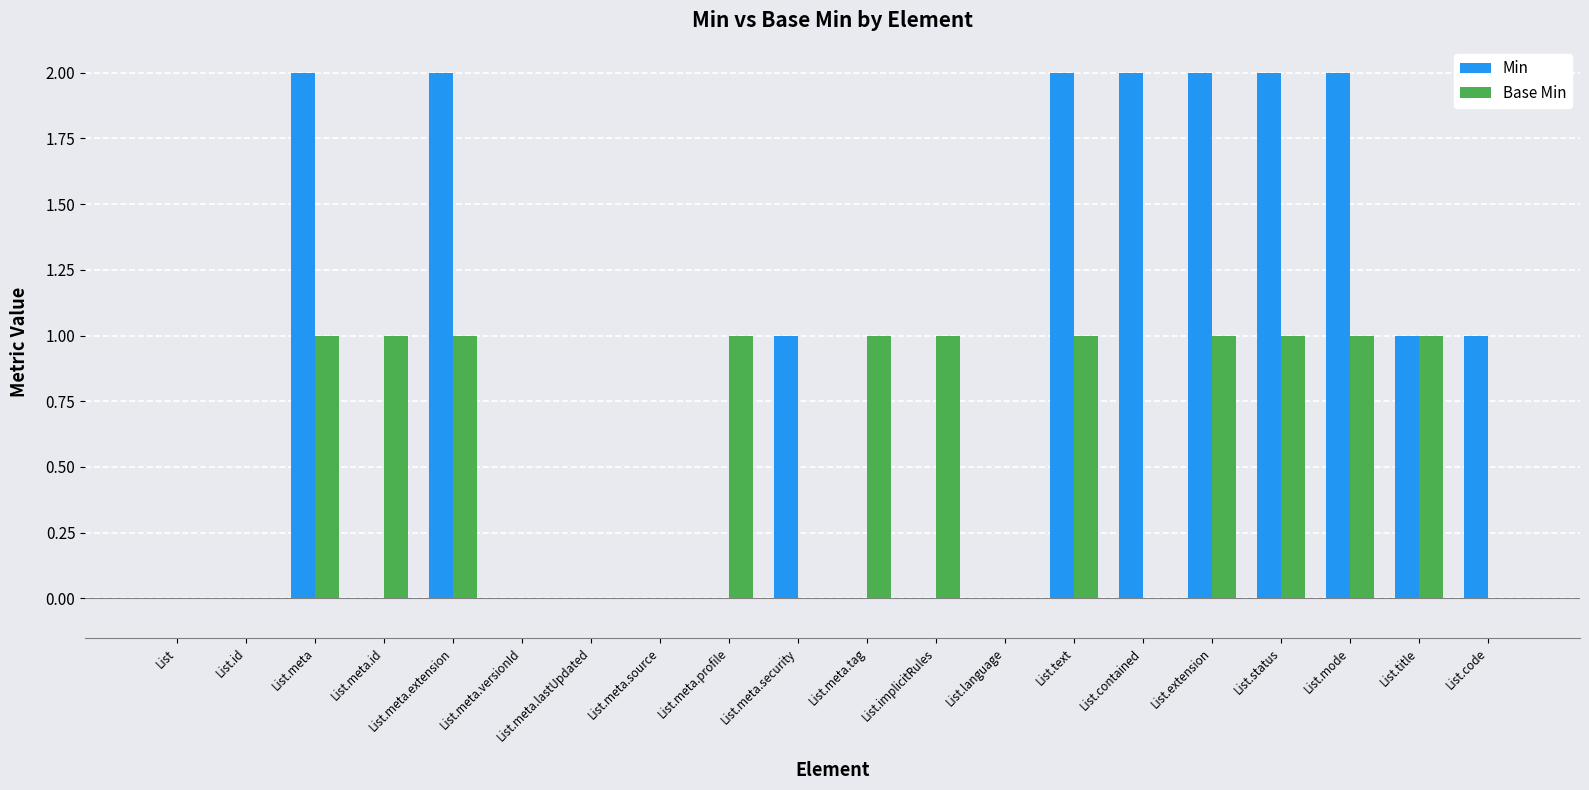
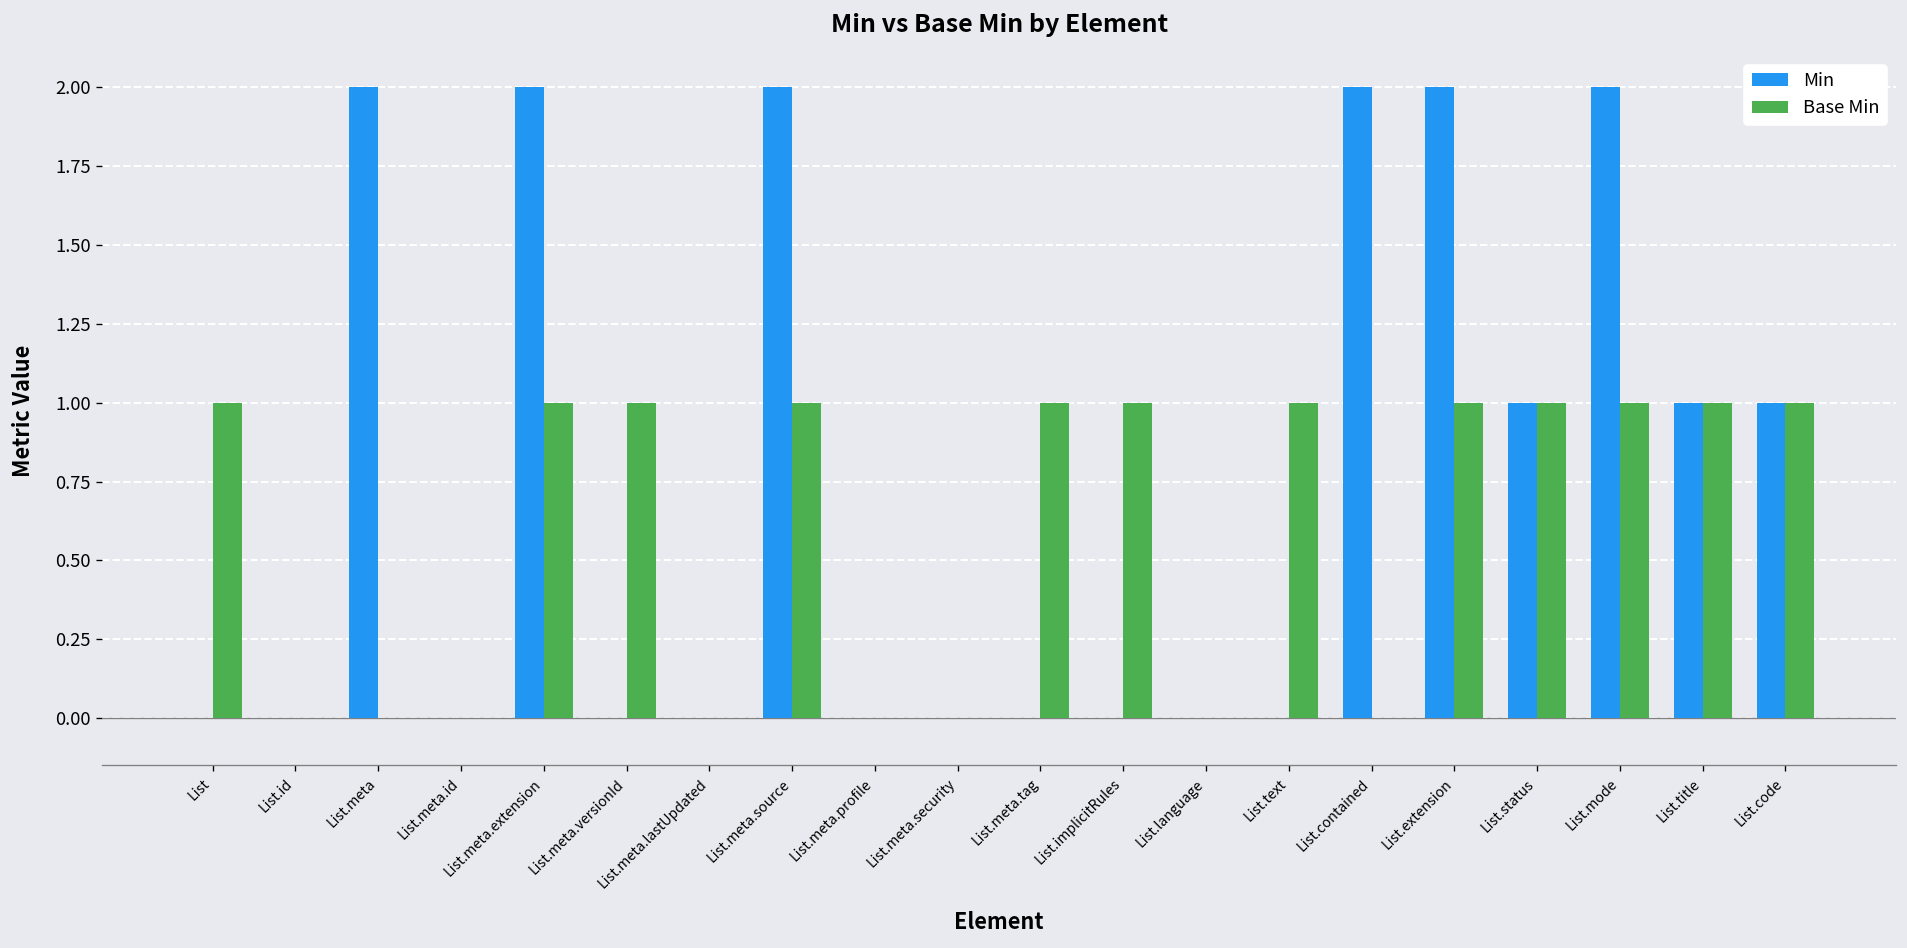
Base Min, List: 0 -> 1
Base Min, List.meta: 1 -> 0
Base Min, List.meta.id: 1 -> 0
Base Min, List.meta.versionId: 0 -> 1
Min, List.meta.source: 0 -> 2
Base Min, List.meta.source: 0 -> 1
Base Min, List.meta.profile: 1 -> 0
Min, List.meta.security: 1 -> 0
Min, List.text: 2 -> 0
Min, List.status: 2 -> 1
Base Min, List.code: 0 -> 1
